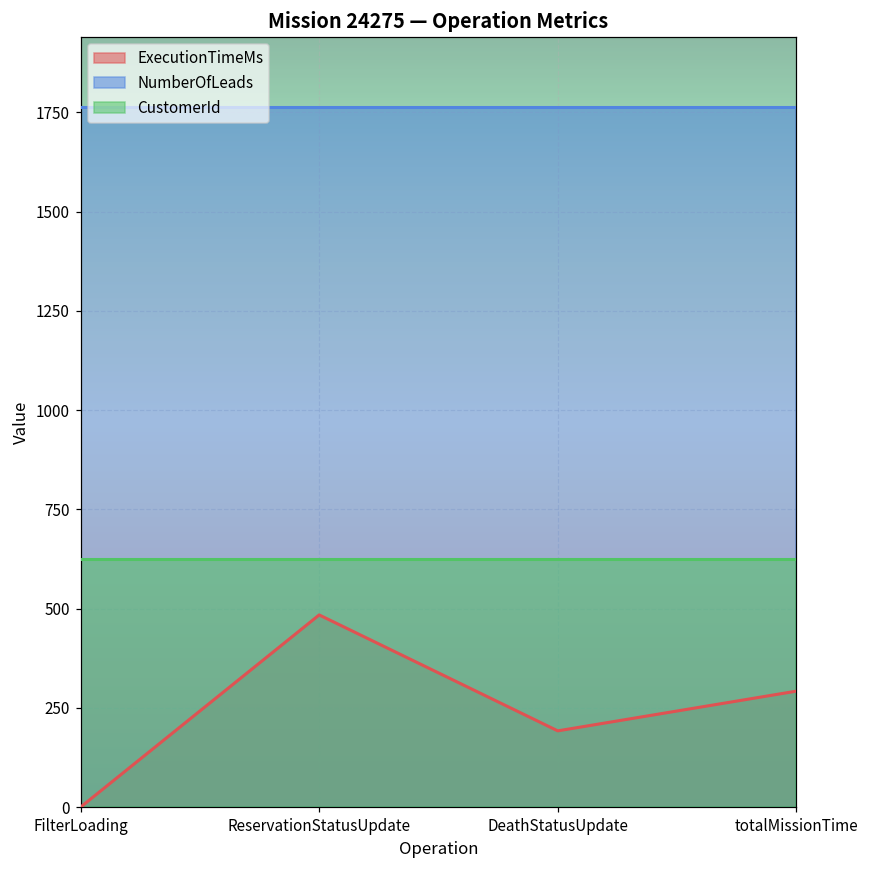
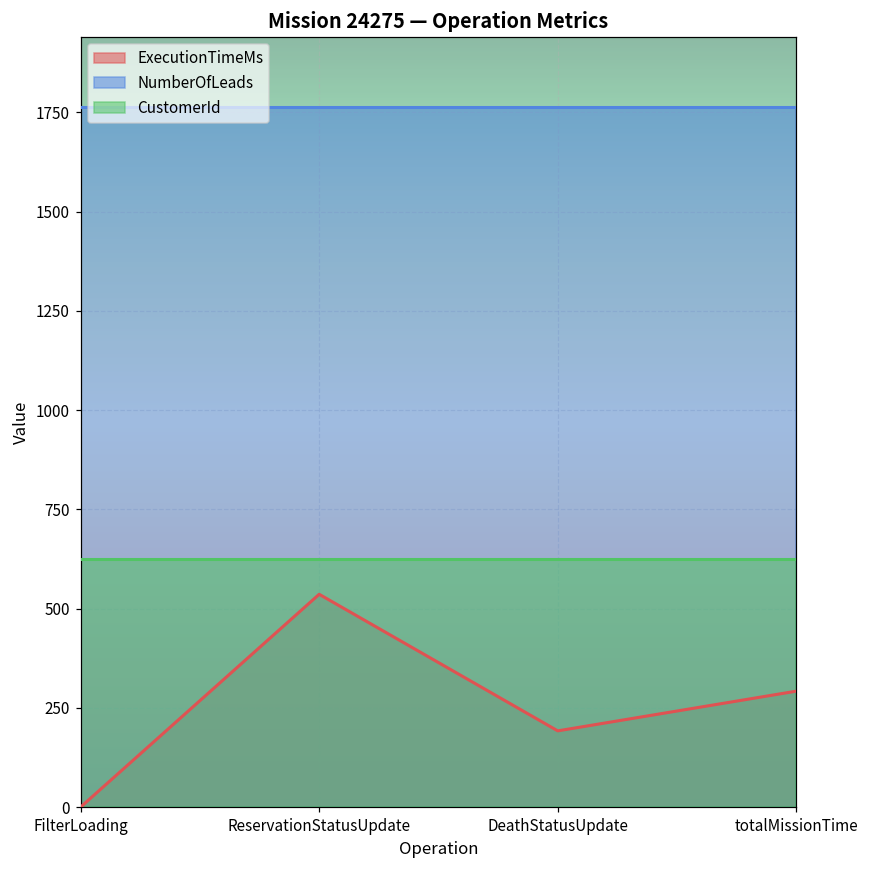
ExecutionTimeMs, ReservationStatusUpdate: 480 -> 540
